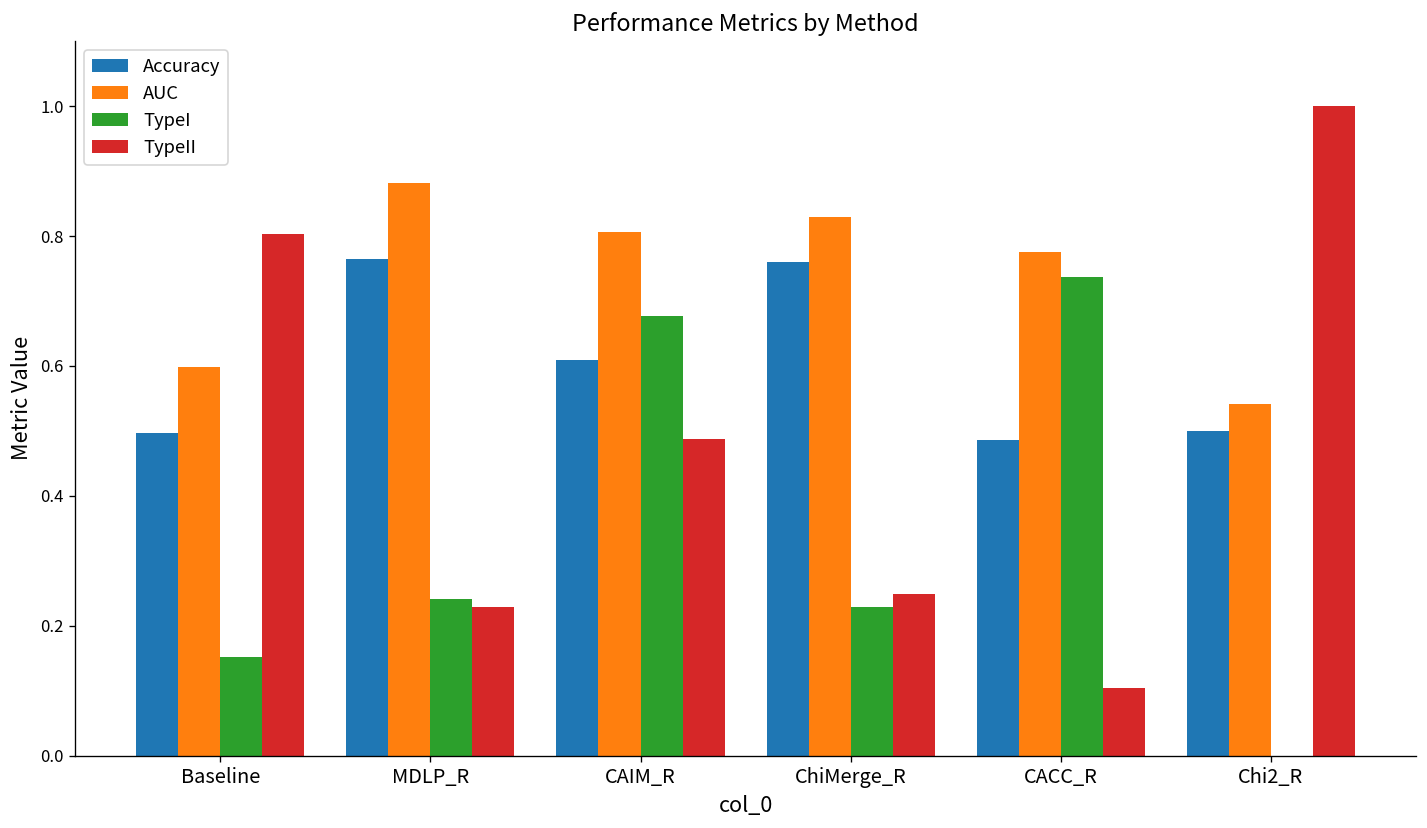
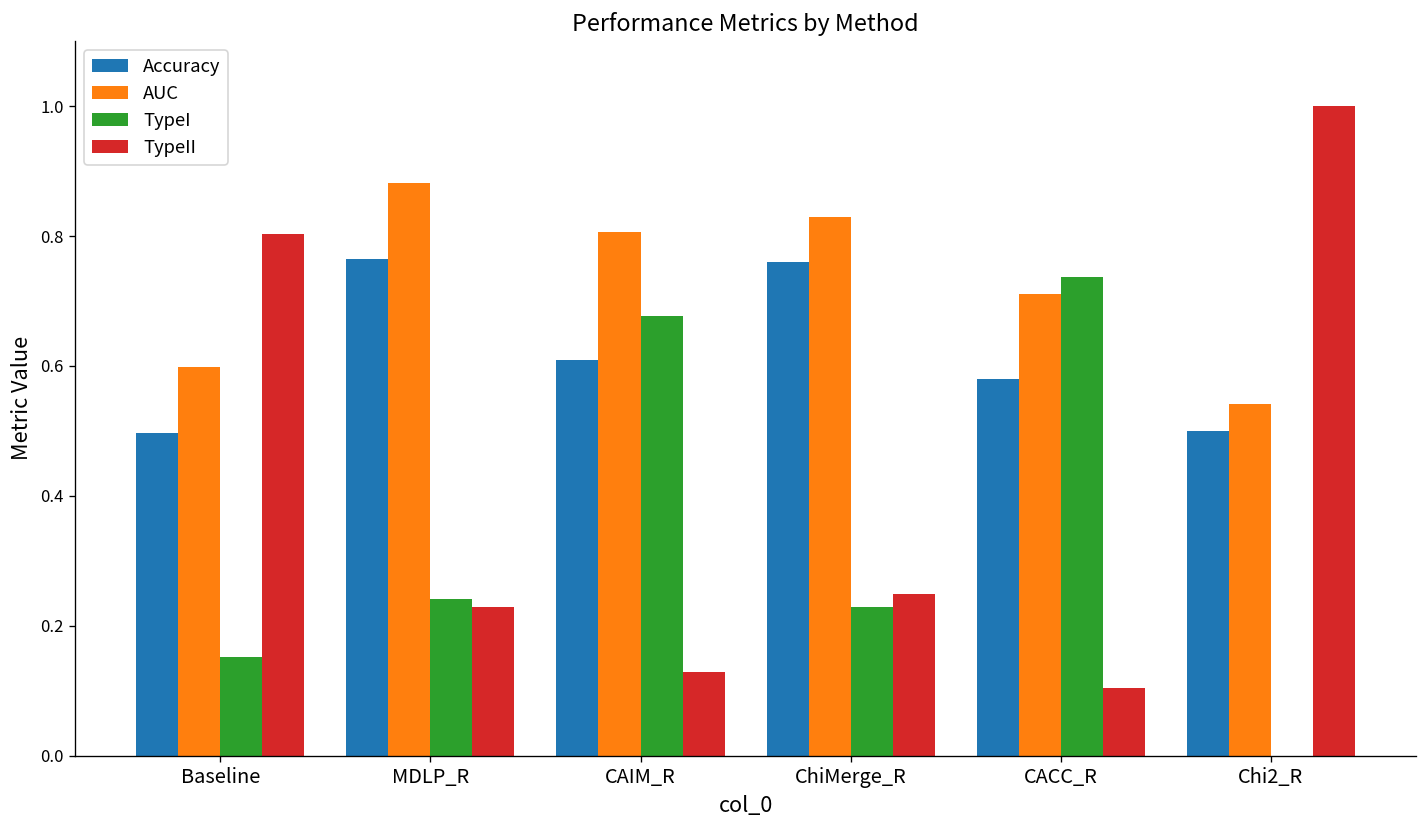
TypeII, CAIM_R: 0.49 -> 0.13
Accuracy, CACC_R: 0.49 -> 0.58
AUC, CACC_R: 0.78 -> 0.71
